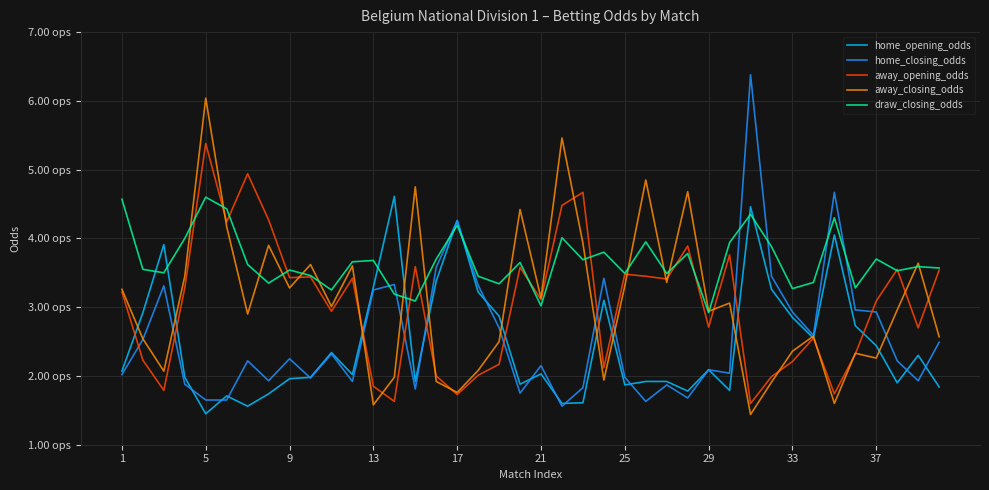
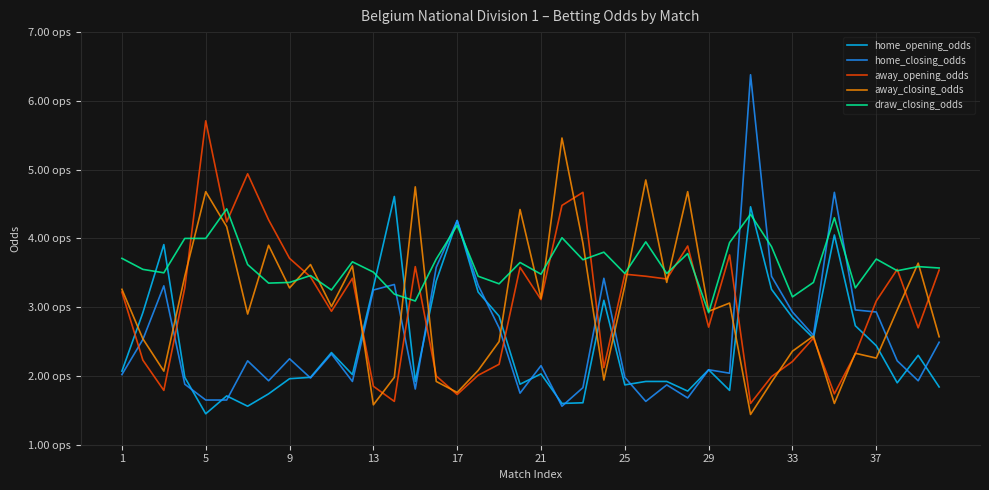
draw_closing_odds, 1: 4.6 ops -> 3.7 ops
away_opening_odds, 5: 5.4 ops -> 5.7 ops
away_closing_odds, 5: 6.0 ops -> 4.7 ops
draw_closing_odds, 5: 4.6 ops -> 4.0 ops
away_opening_odds, 9: 3.4 ops -> 3.7 ops
draw_closing_odds, 9: 3.5 ops -> 3.4 ops
draw_closing_odds, 13: 3.7 ops -> 3.5 ops
draw_closing_odds, 21: 3.0 ops -> 3.5 ops
draw_closing_odds, 33: 3.3 ops -> 3.2 ops
